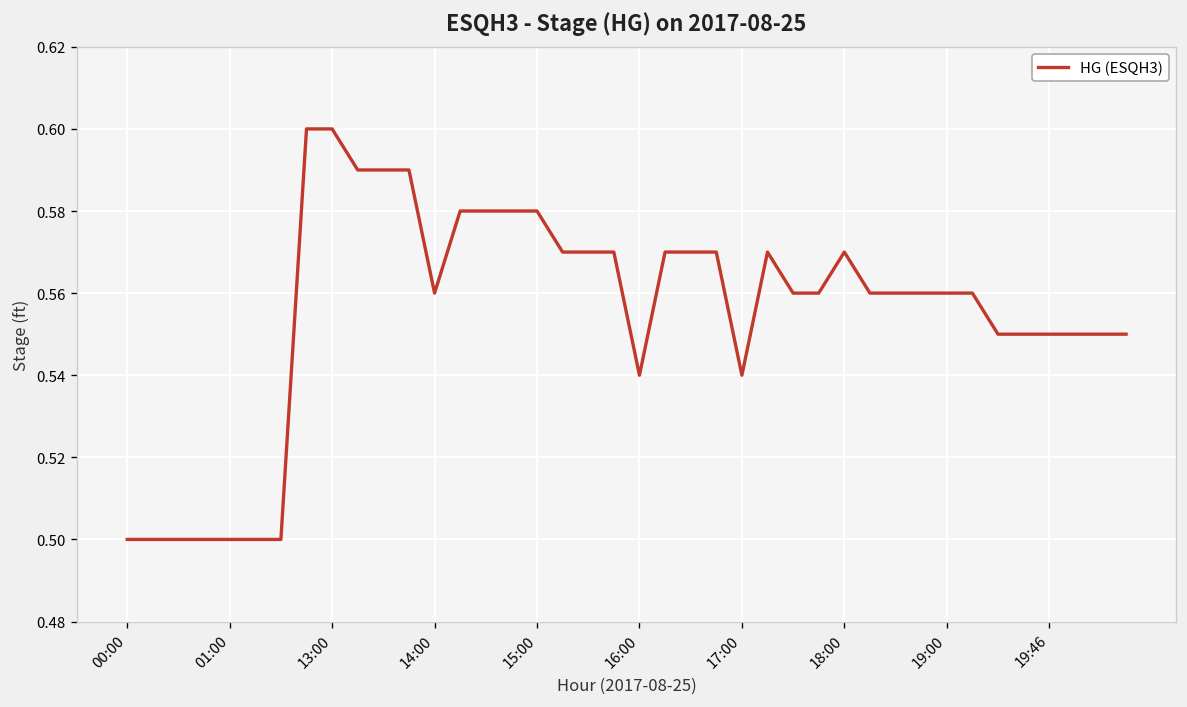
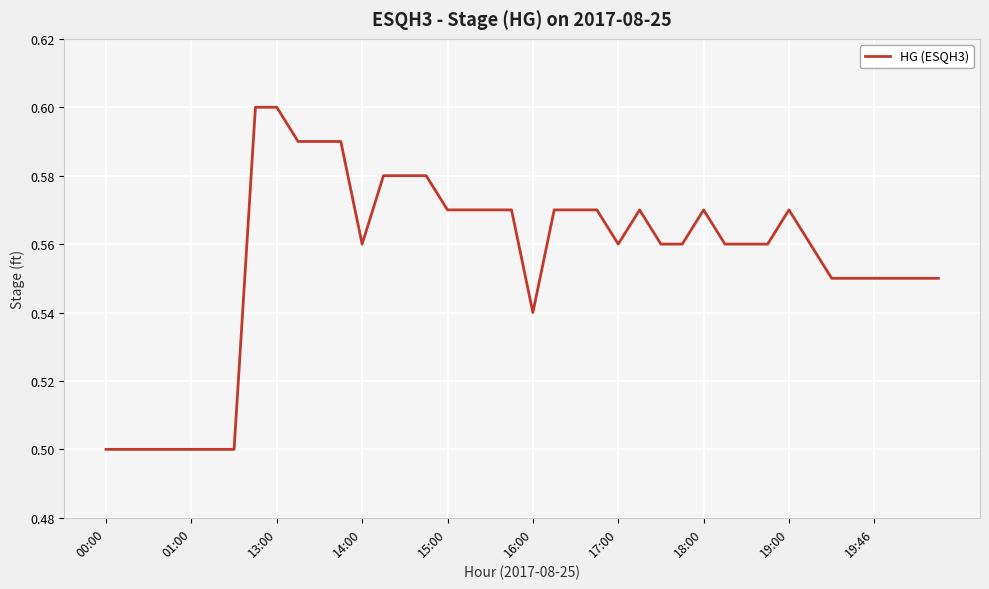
15:00: 0.58 -> 0.57
17:00: 0.54 -> 0.56
19:00: 0.56 -> 0.57
